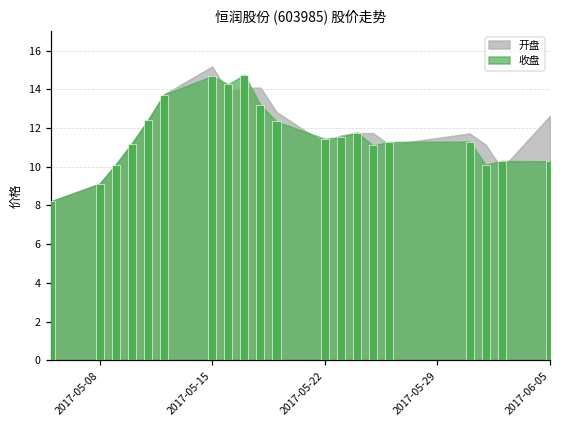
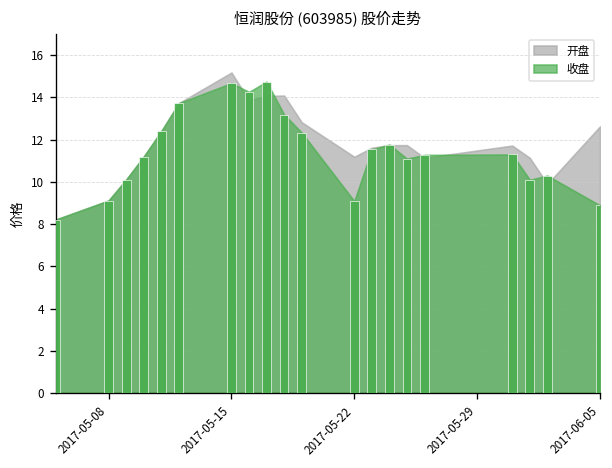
收盘, 2017-05-22: 11.4 -> 9.1
收盘, 2017-06-05: 10.3 -> 8.9
